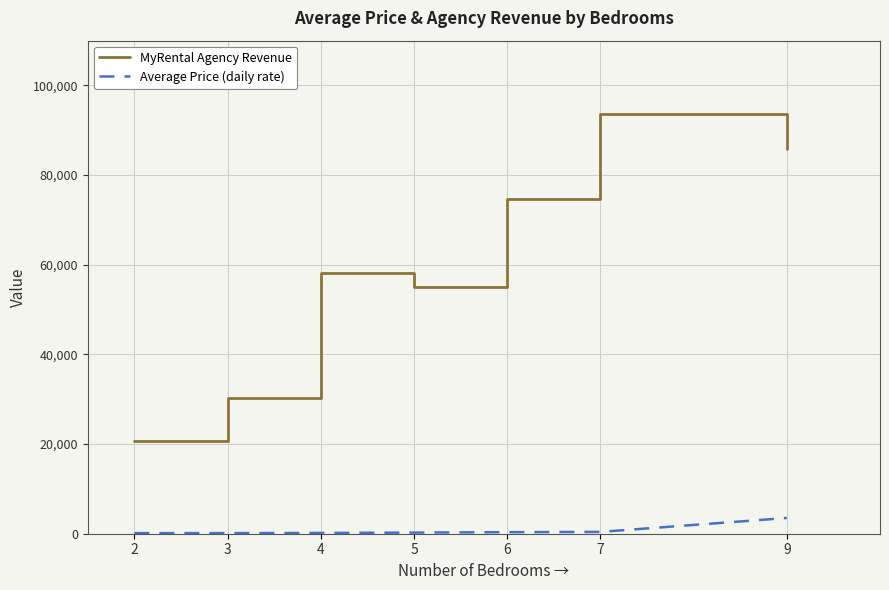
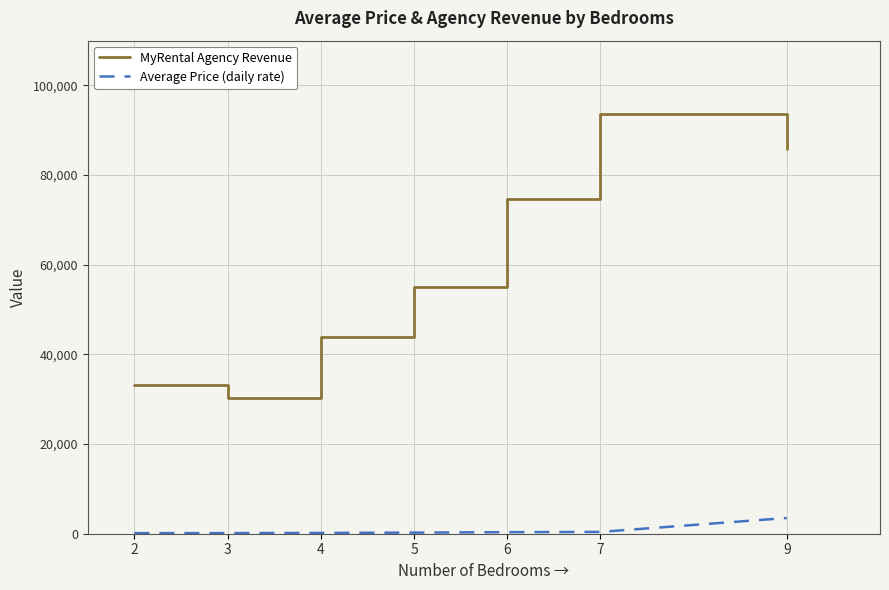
MyRental Agency Revenue, 2: 21,000 -> 33,000
MyRental Agency Revenue, 4: 58,000 -> 44,000
